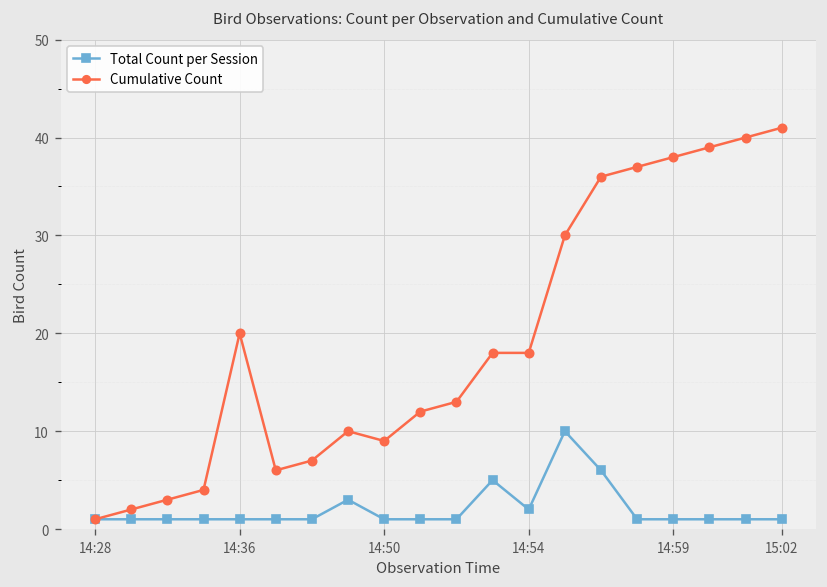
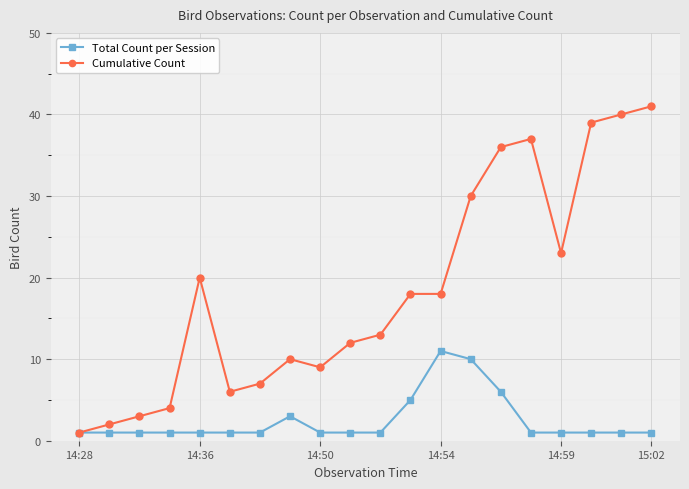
Total Count per Session, 14:54: 2 -> 11
Cumulative Count, 14:59: 38 -> 23
